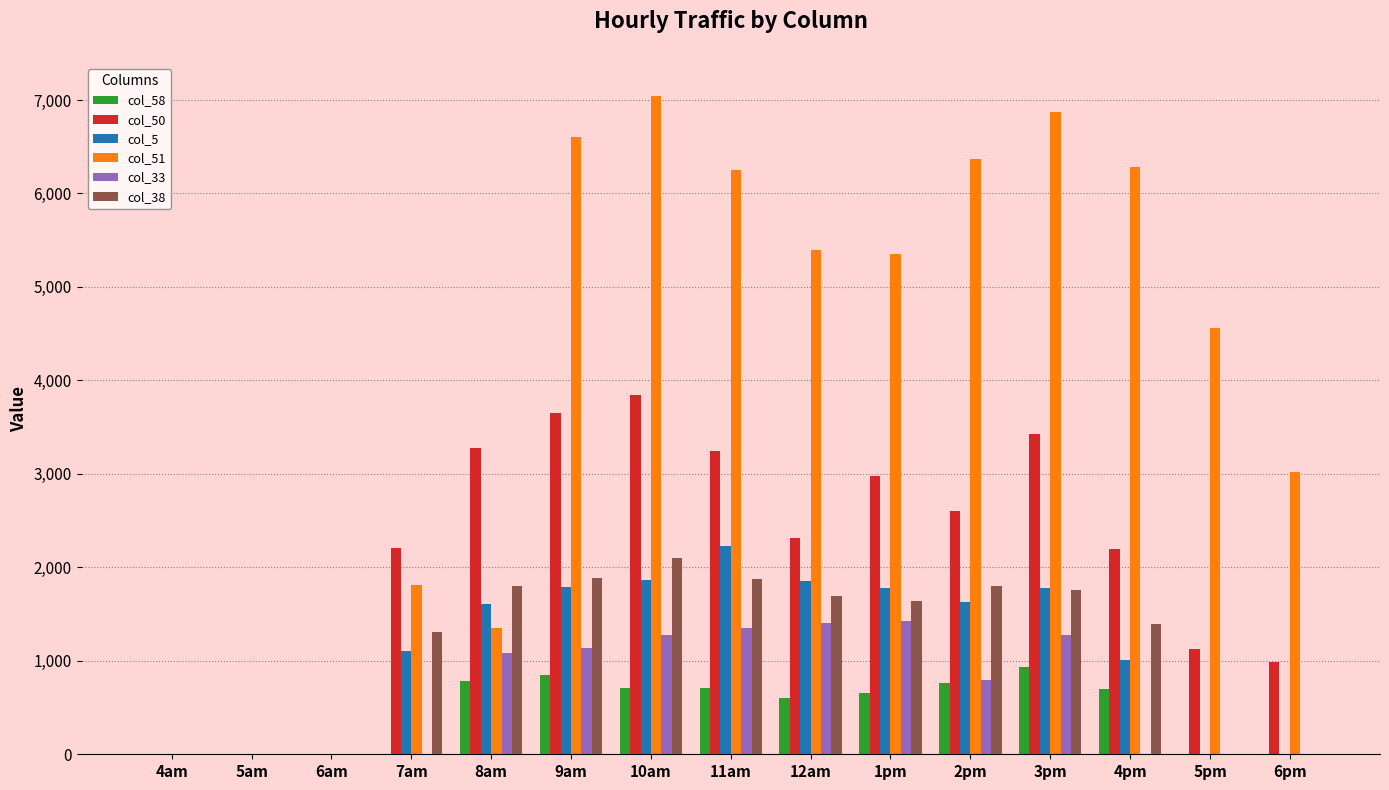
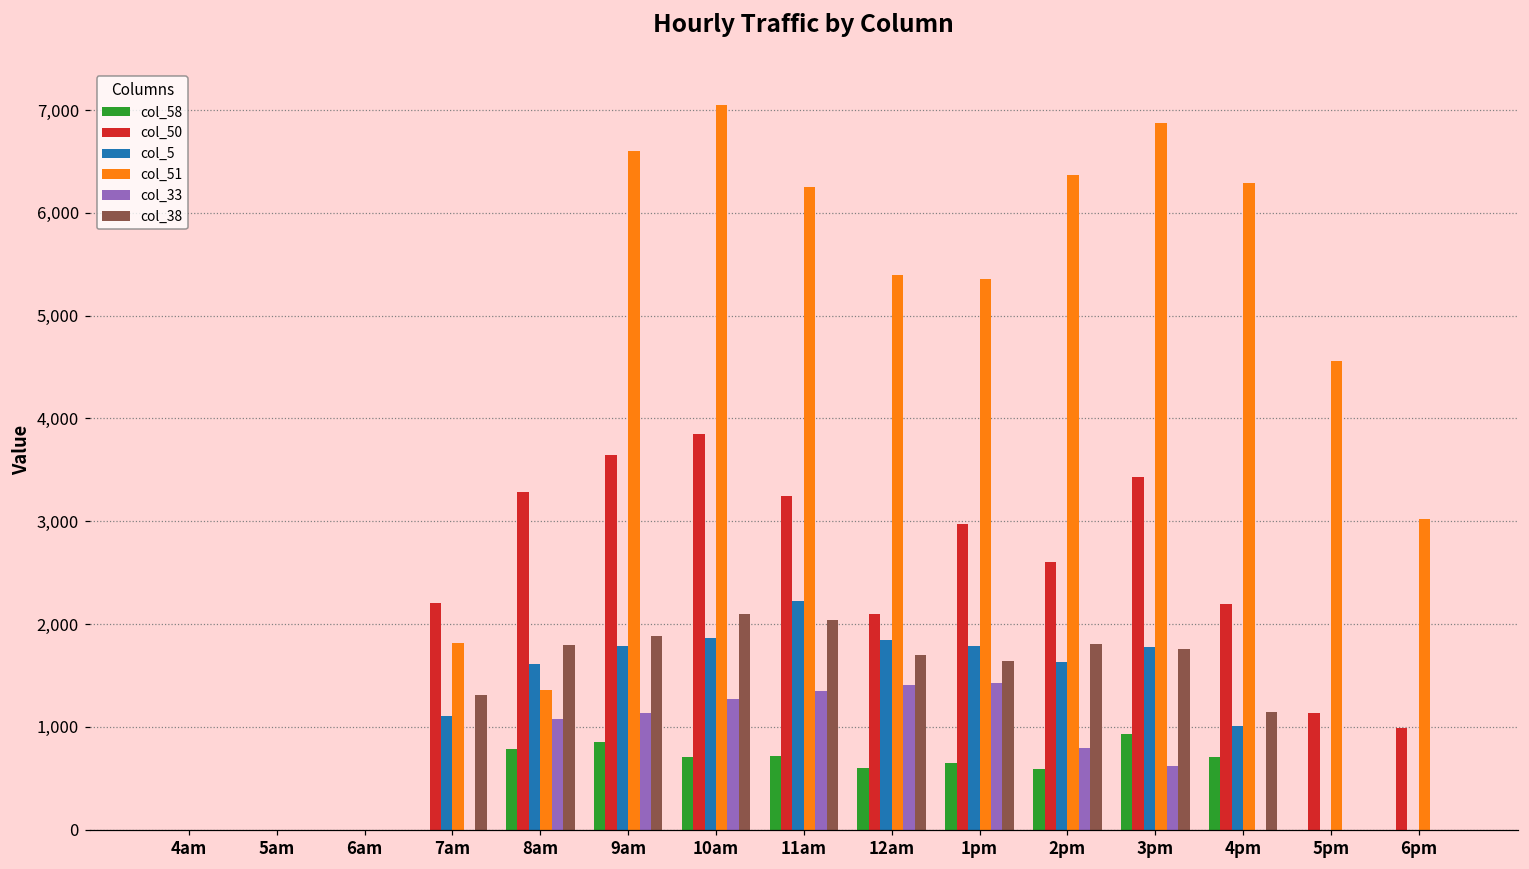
col_38, 11am: 1,900 -> 2,000
col_50, 12am: 2,300 -> 2,100
col_58, 2pm: 800 -> 600
col_33, 3pm: 1,300 -> 600
col_38, 4pm: 1,400 -> 1,100
